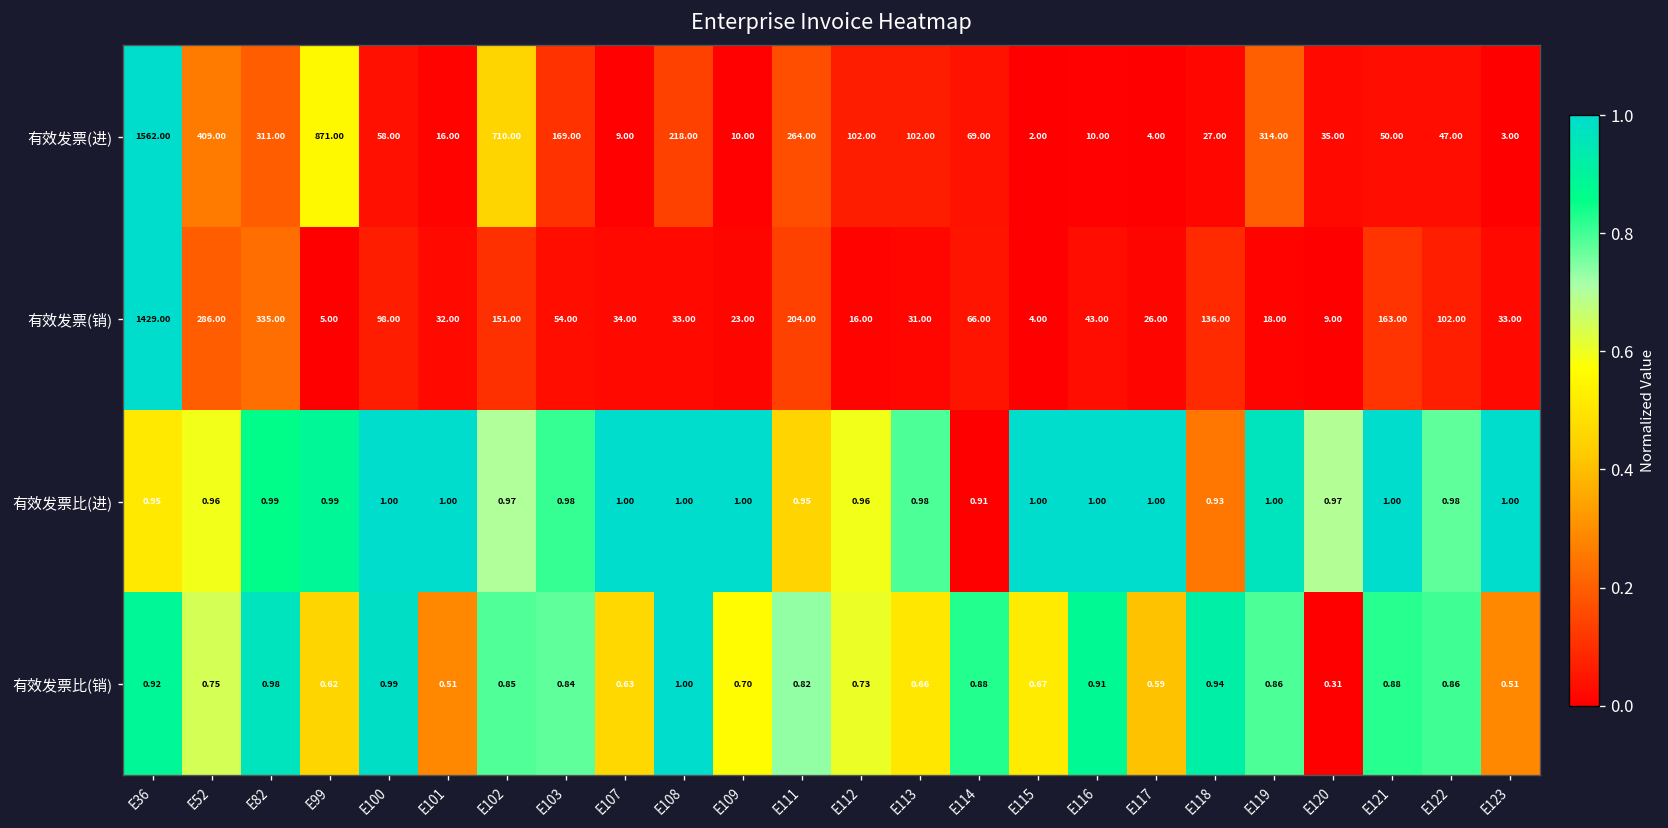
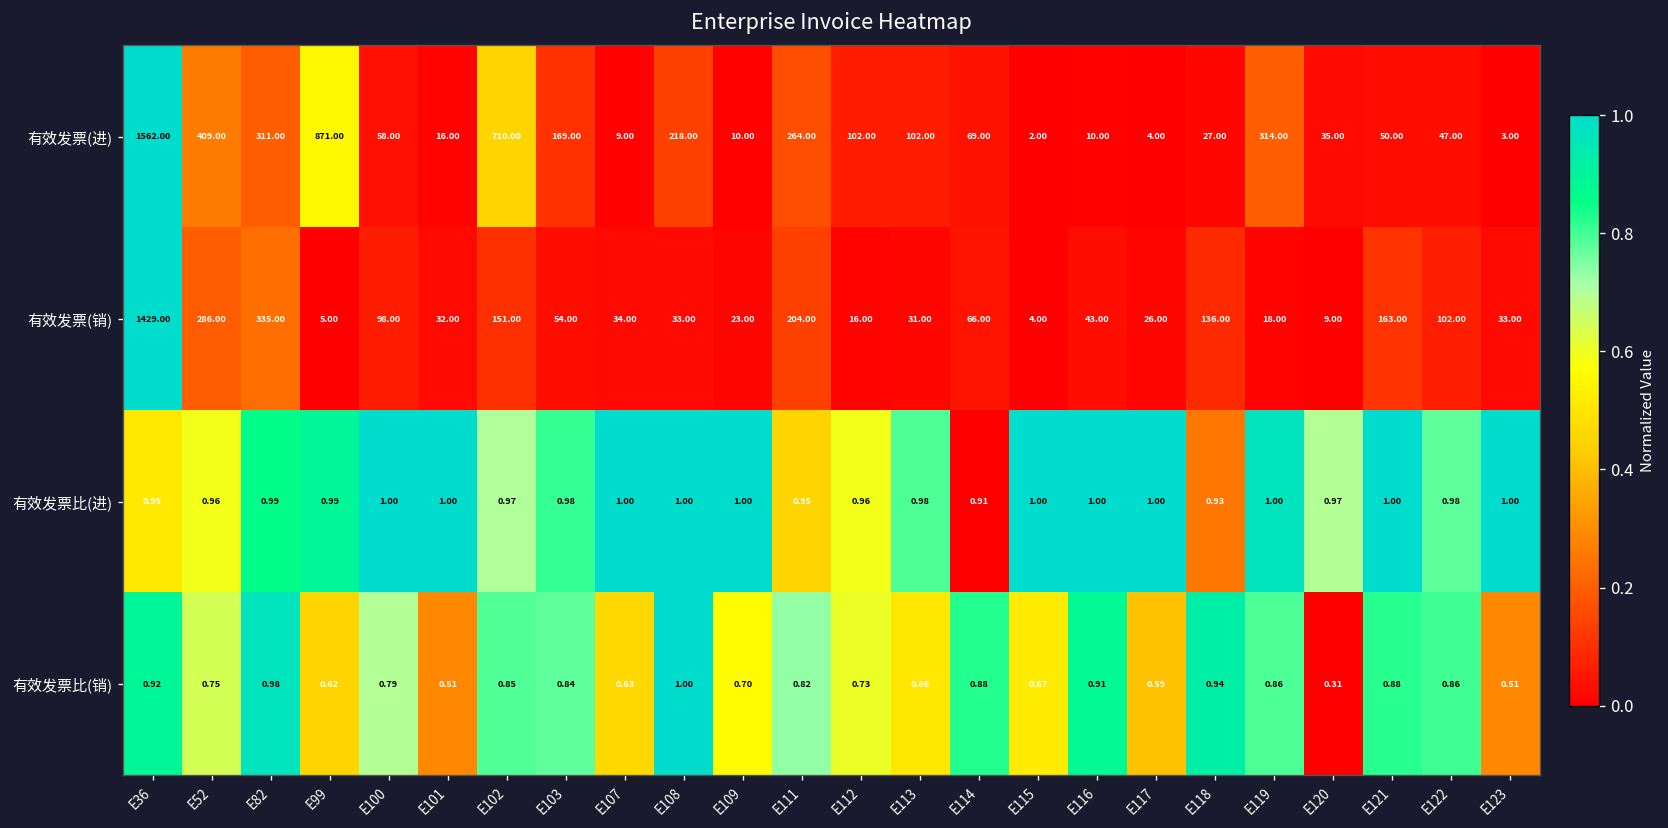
有效发票比(销), E100: 0.99 -> 0.79
